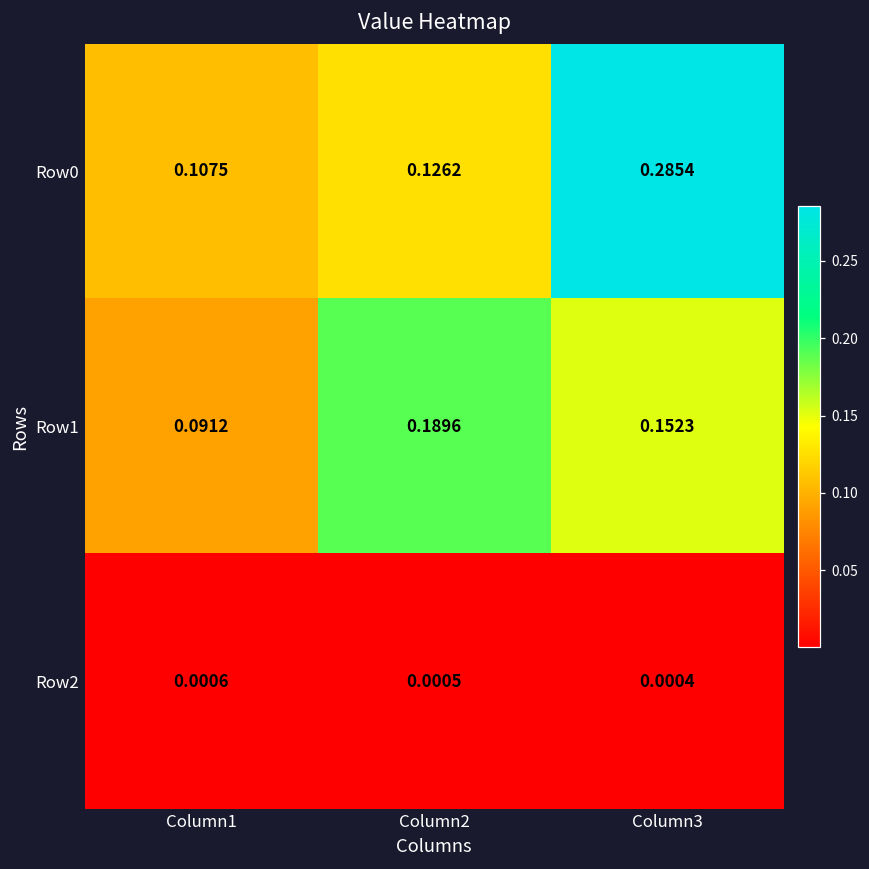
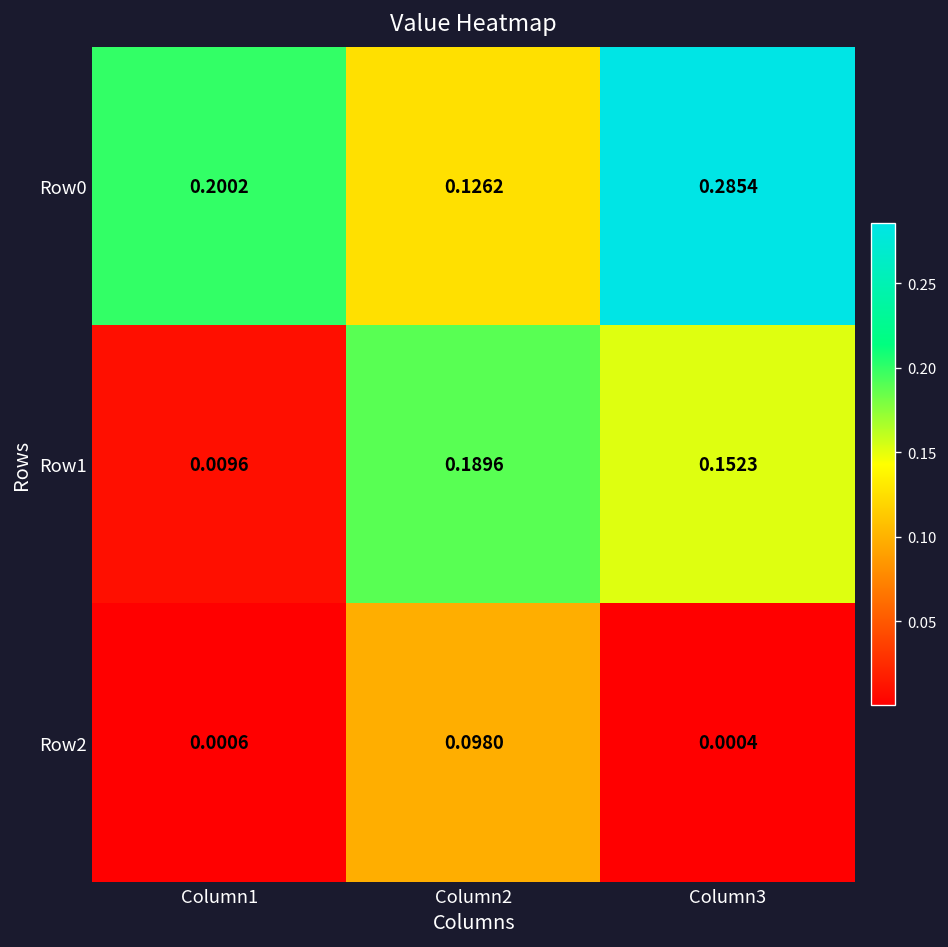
Row0, Column1: 0.1075 -> 0.2002
Row1, Column1: 0.0912 -> 0.0096
Row2, Column2: 0.0005 -> 0.0980
